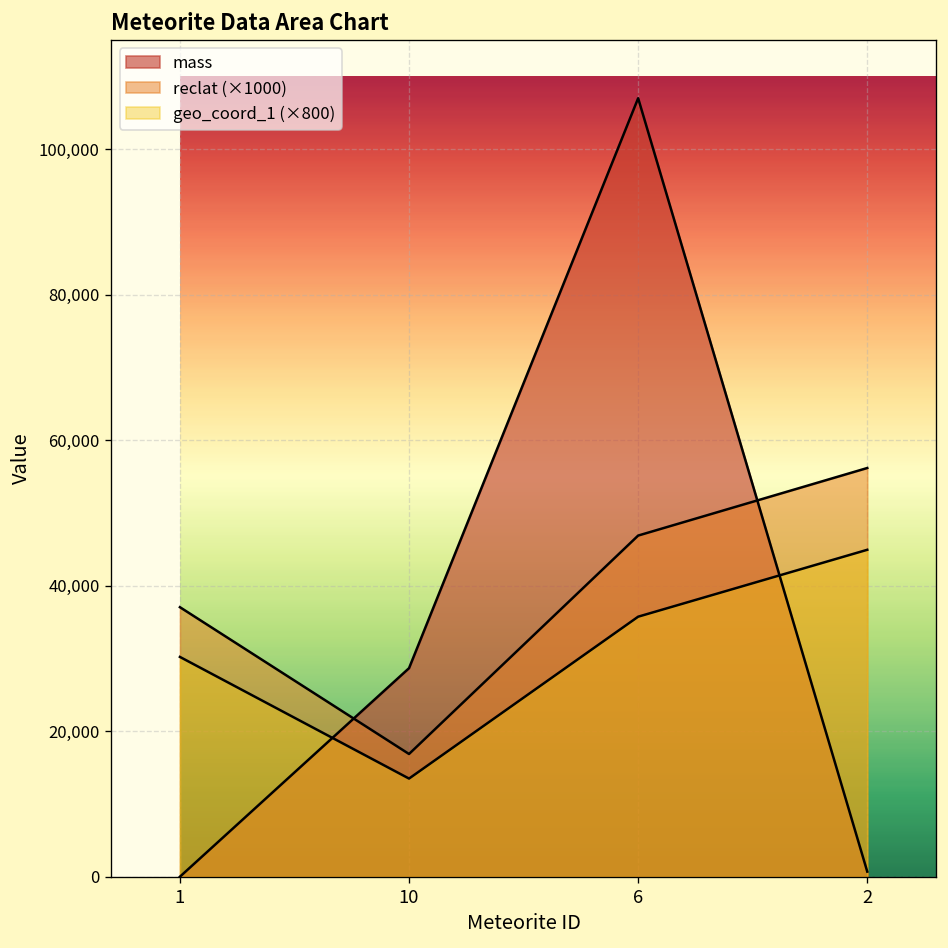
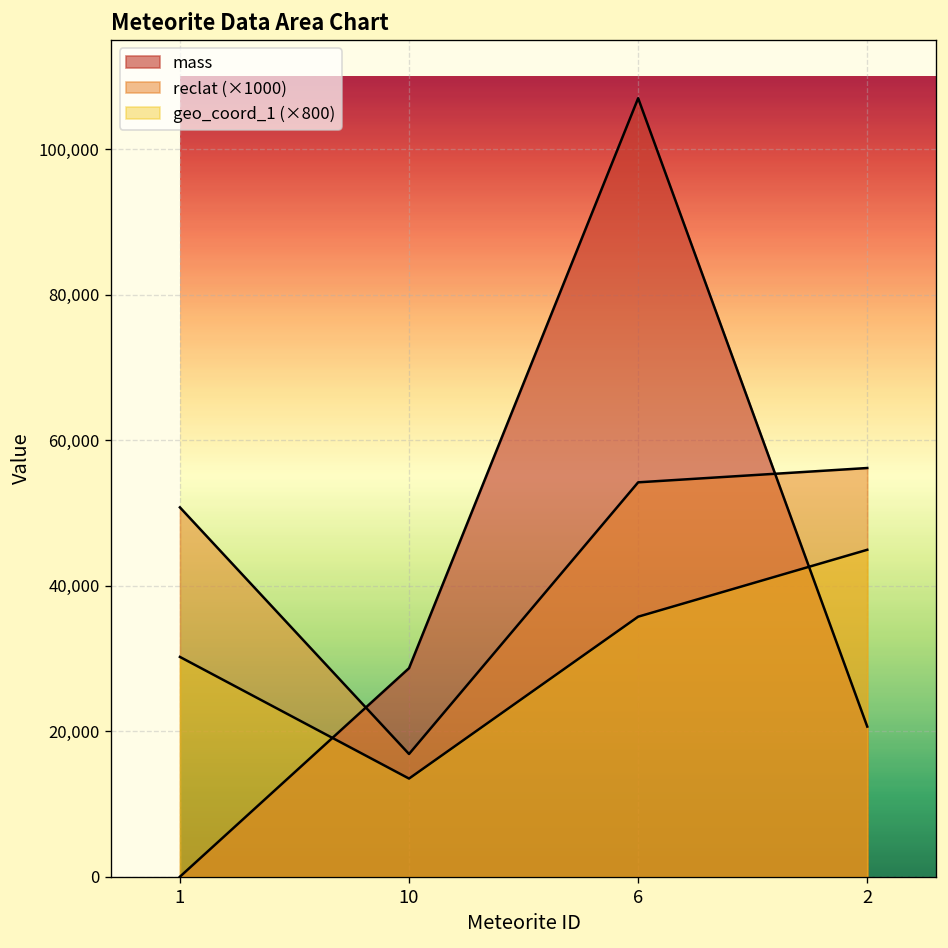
reclat (×1000), 1: 37,000 -> 51,000
reclat (×1000), 6: 47,000 -> 54,000
mass, 2: 1,000 -> 21,000
